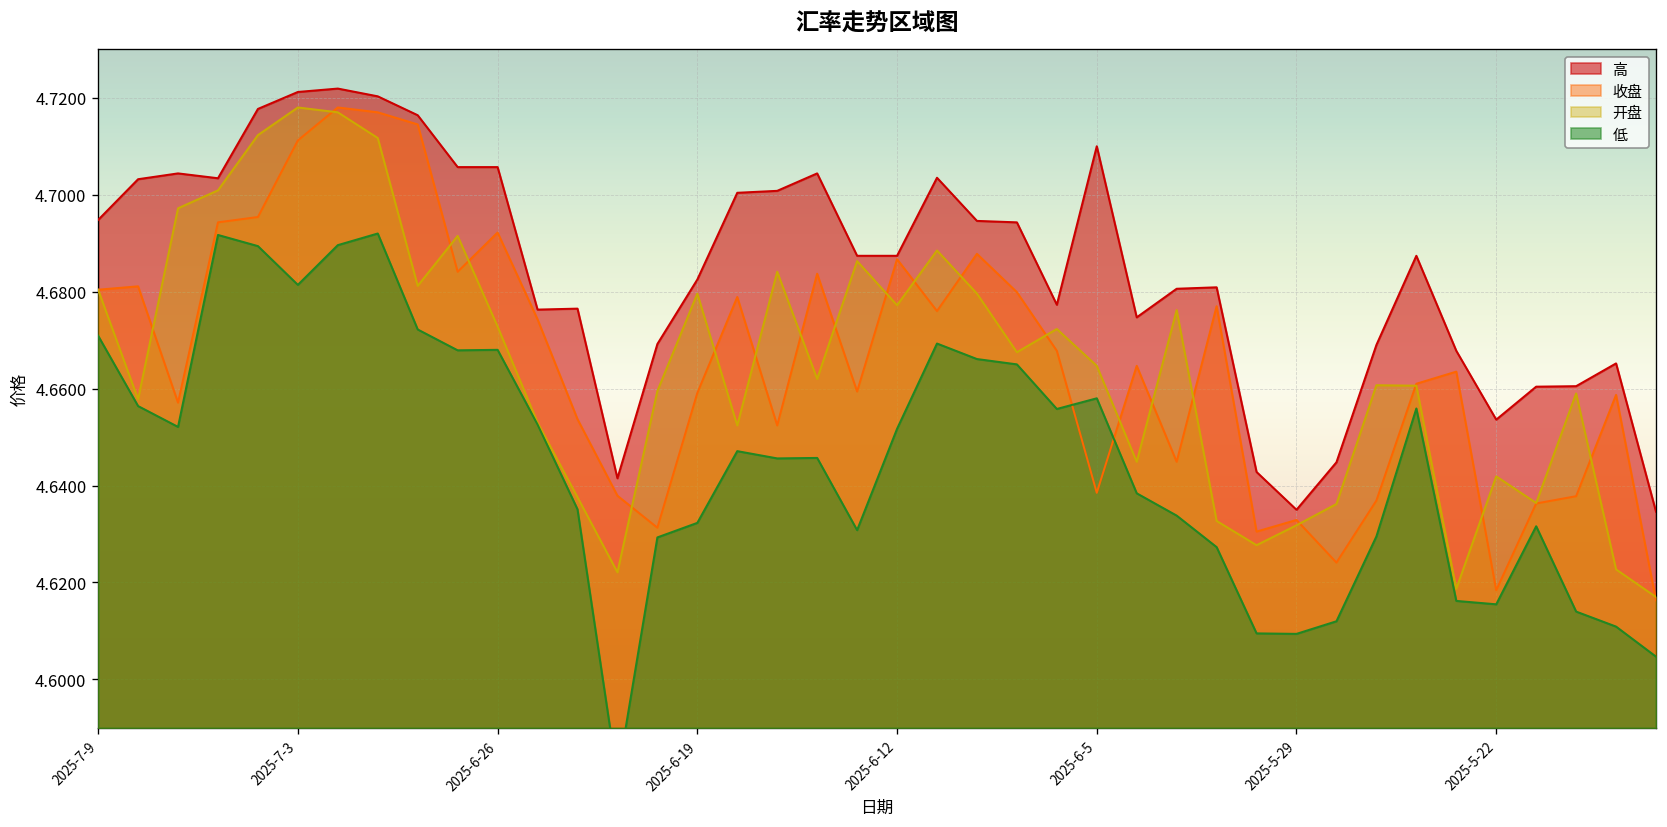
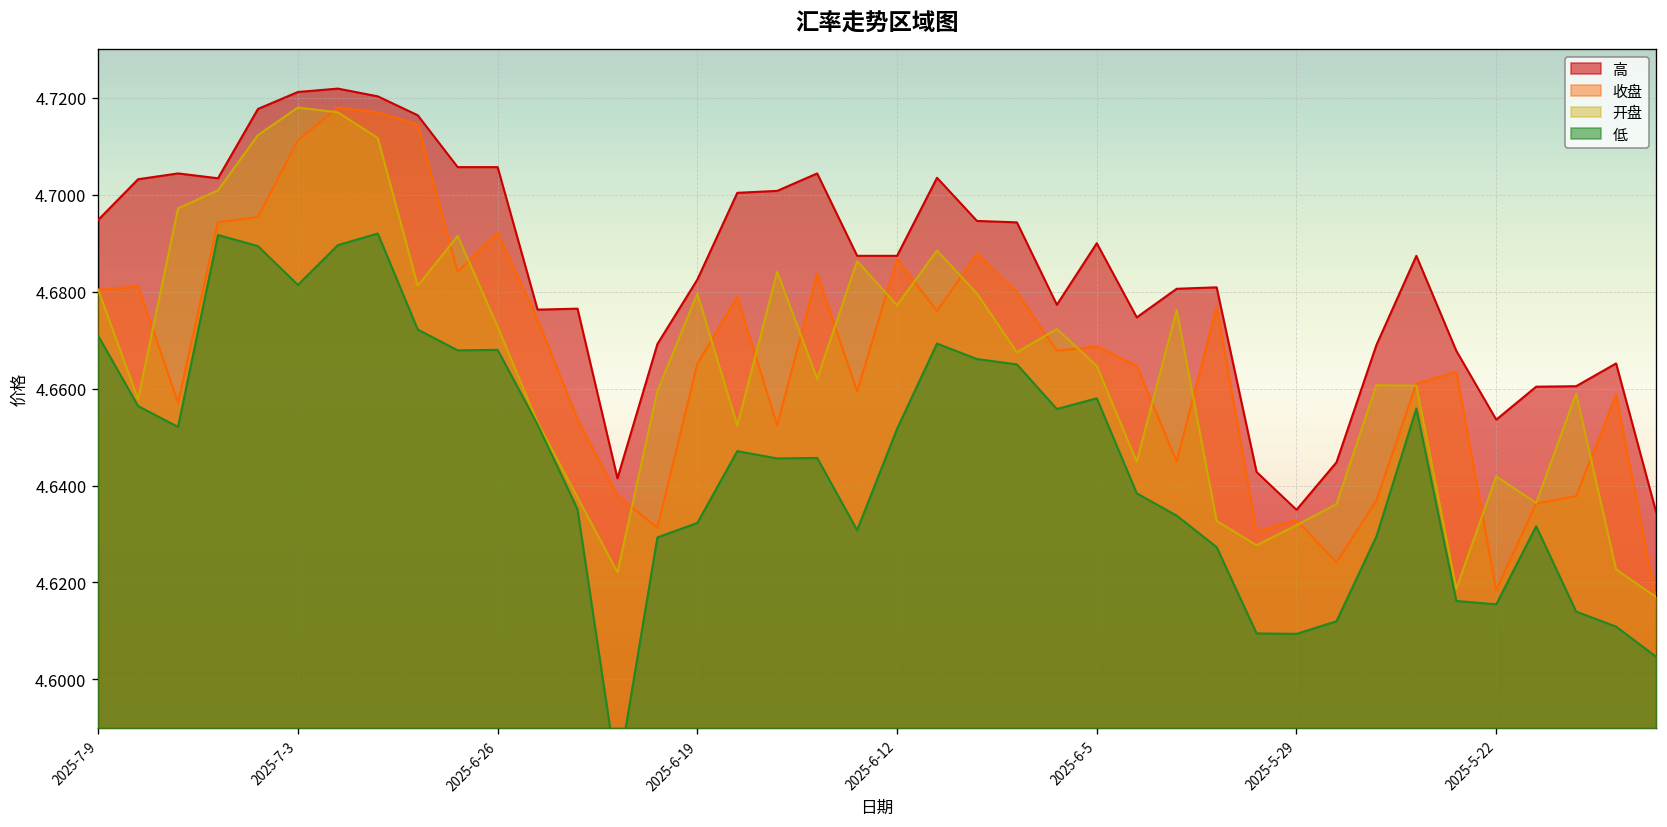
收盘, 2025-6-19: 4.659 -> 4.665
高, 2025-6-5: 4.71 -> 4.69
收盘, 2025-6-5: 4.639 -> 4.669
